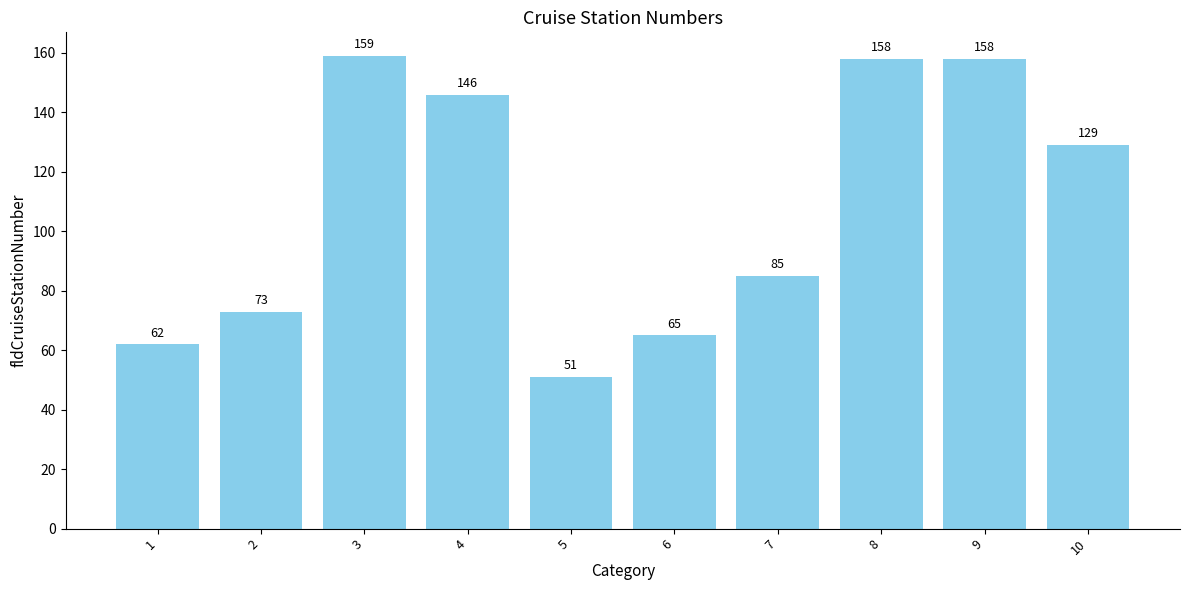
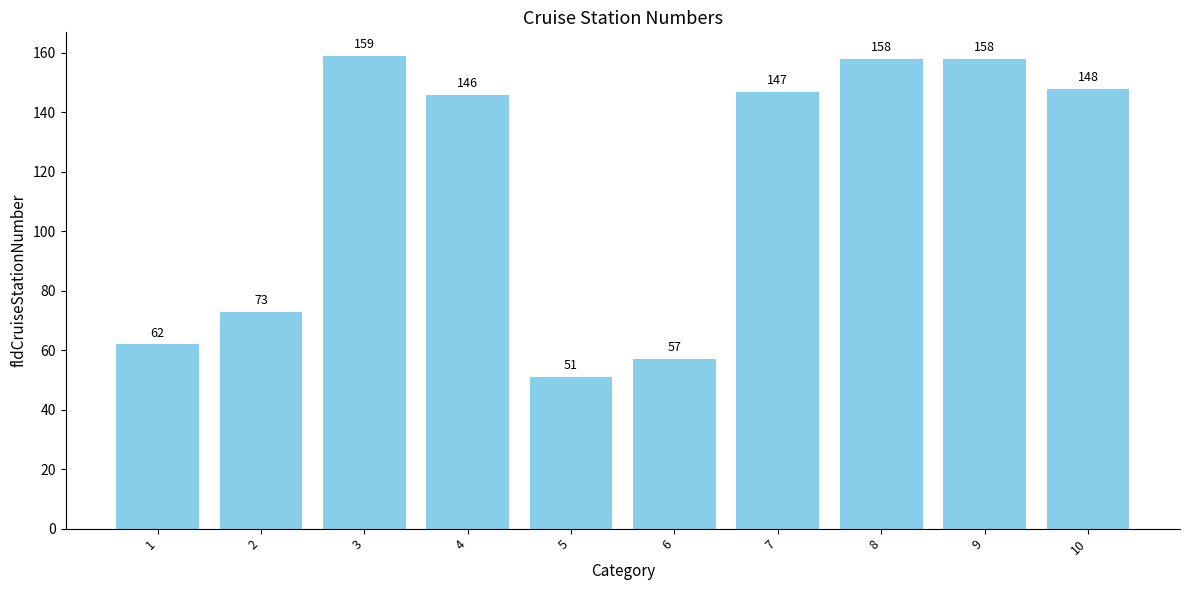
6: 65 -> 57
7: 85 -> 147
10: 129 -> 148
